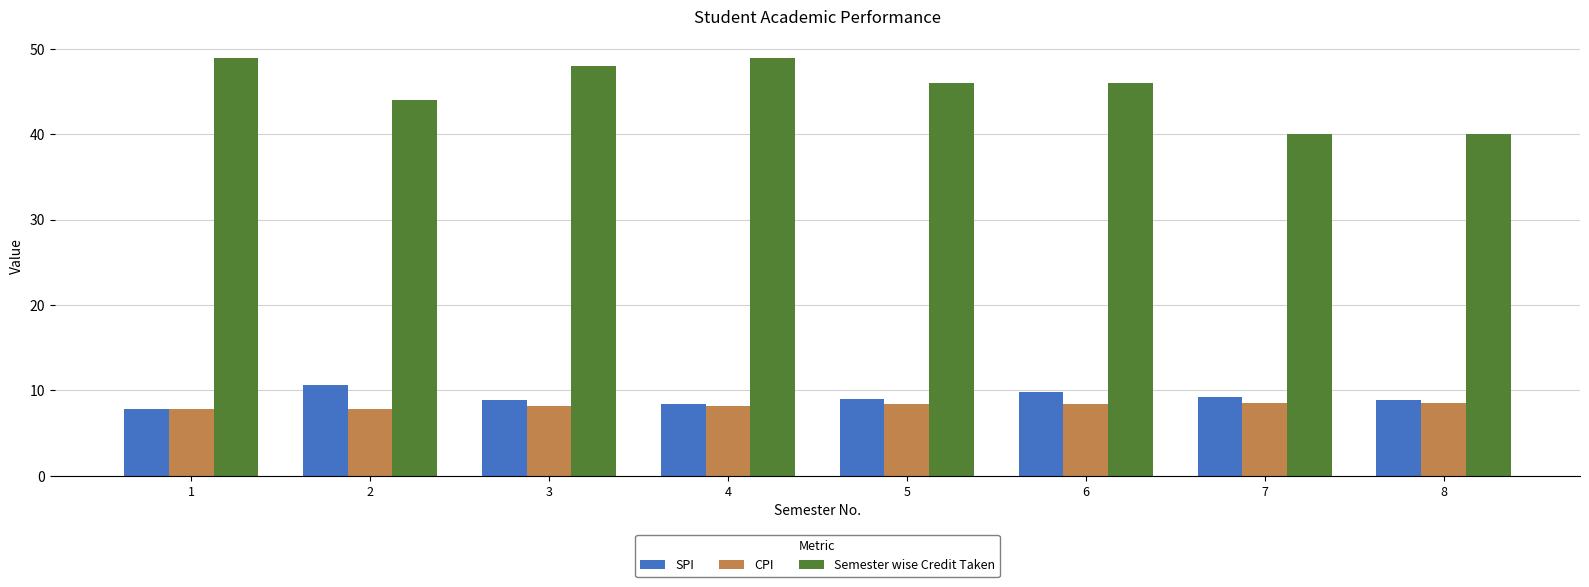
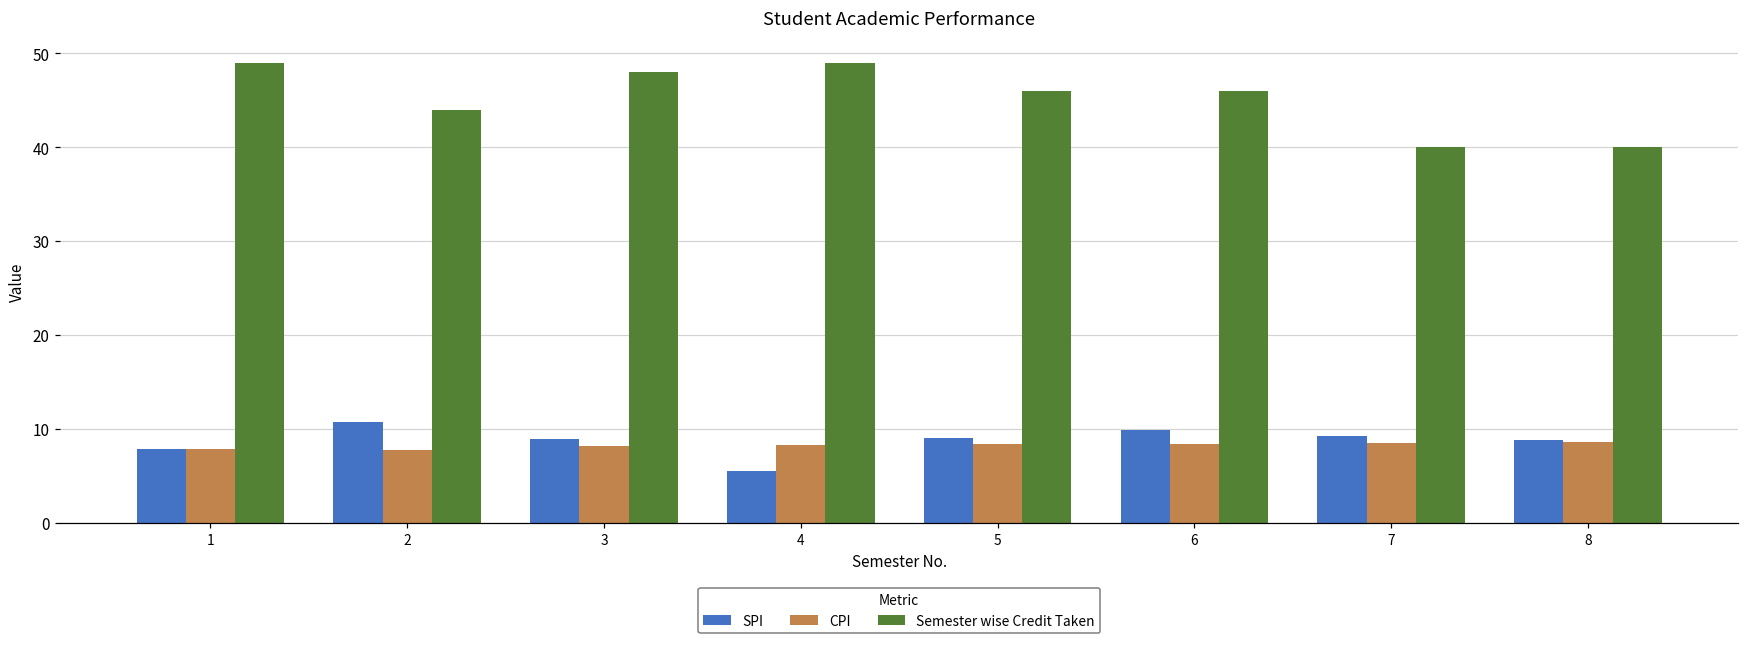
SPI, 4: 8 -> 5
